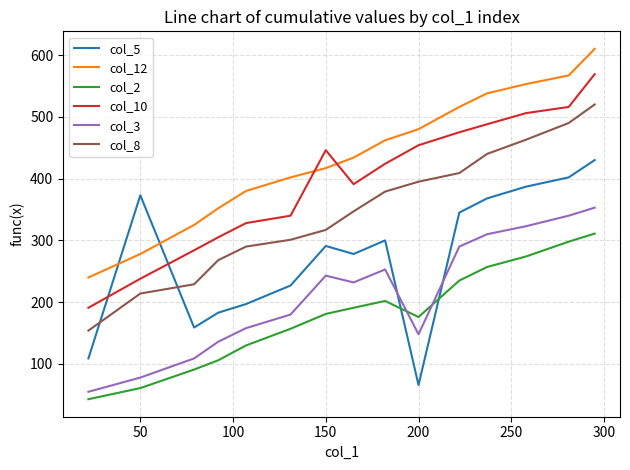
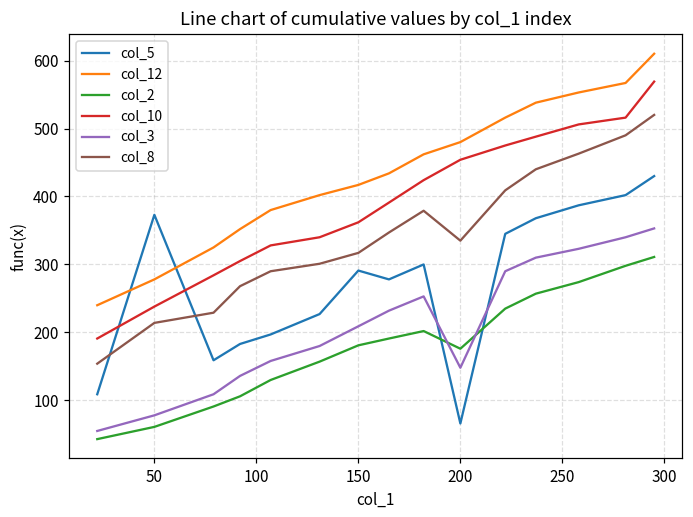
col_10, 150: 450 -> 360
col_3, 150: 240 -> 210
col_8, 200: 400 -> 340
